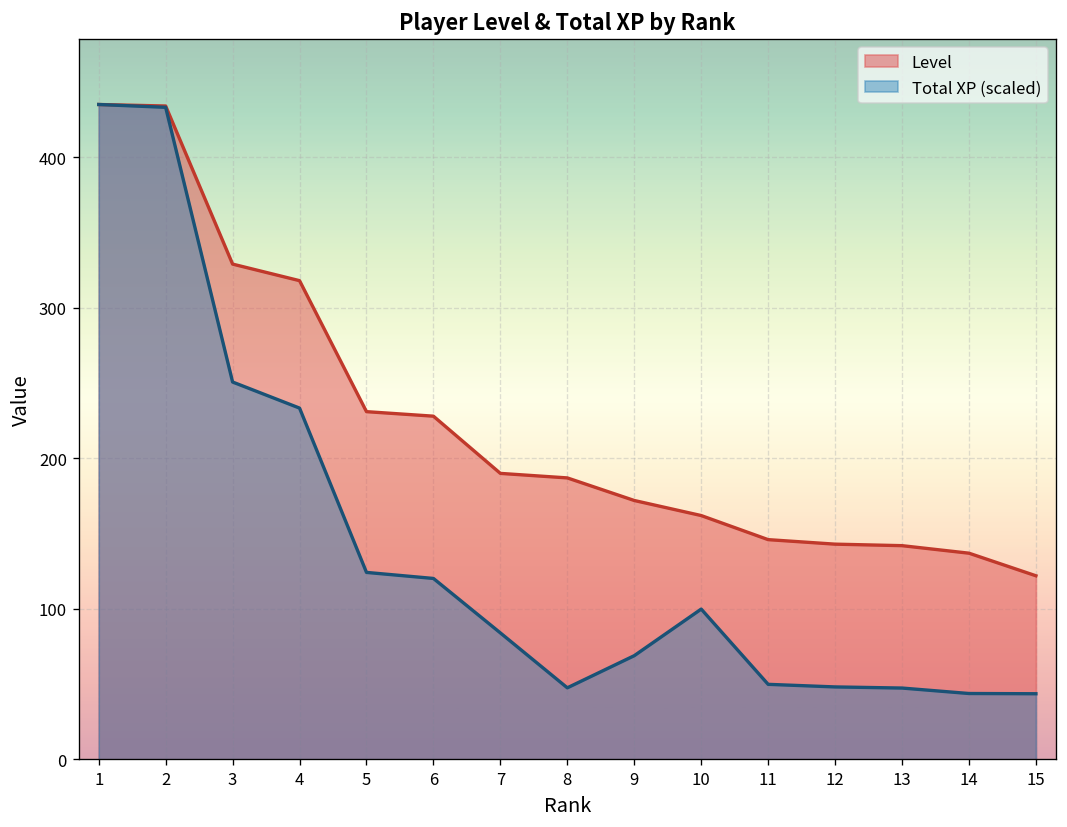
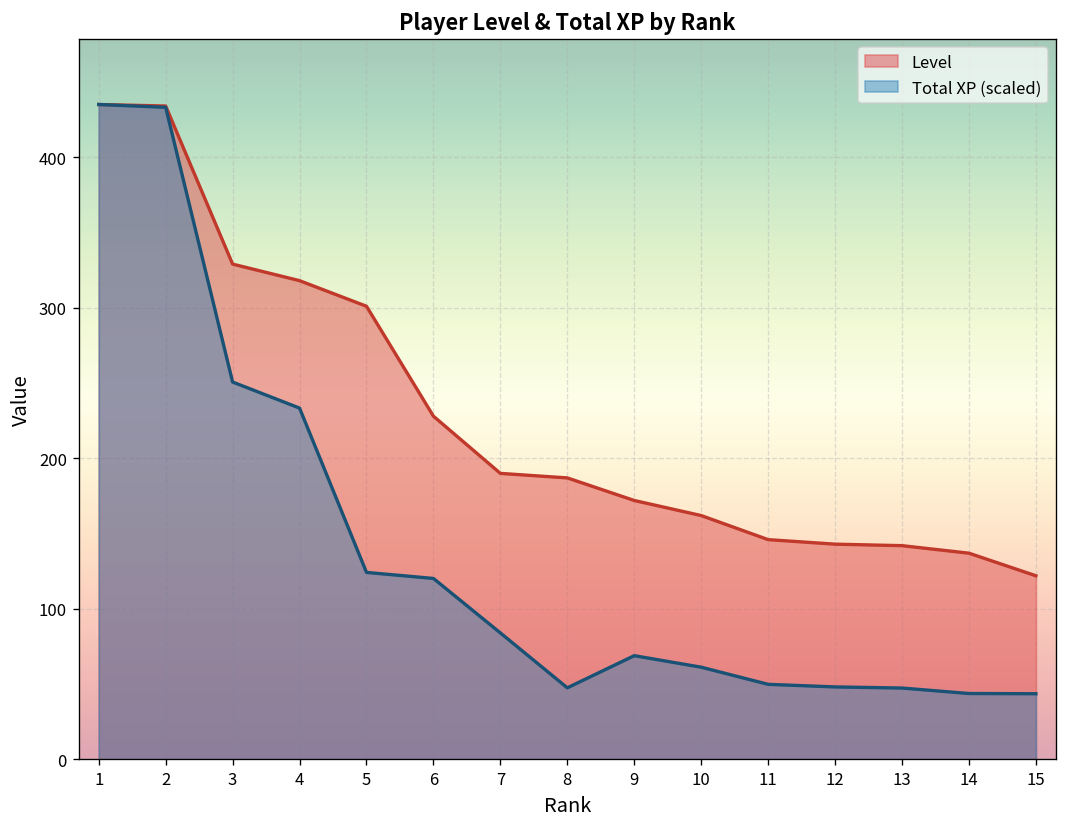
Level, 5: 231 -> 301
Total XP (scaled), 10: 100 -> 61
